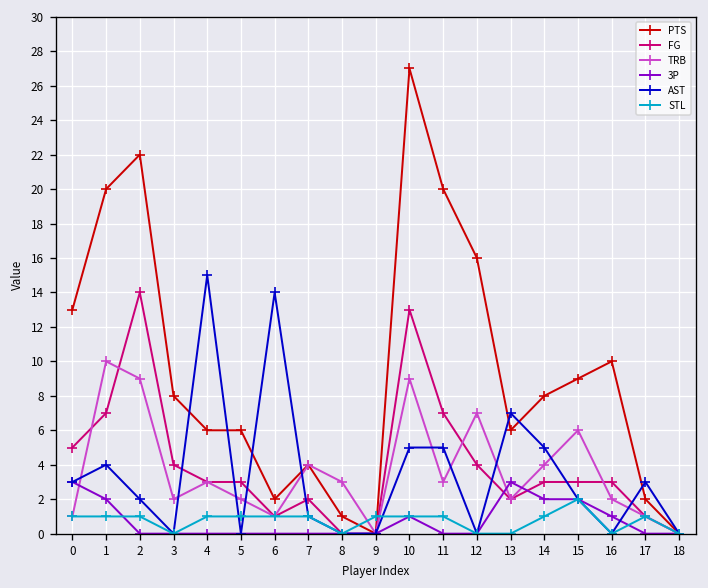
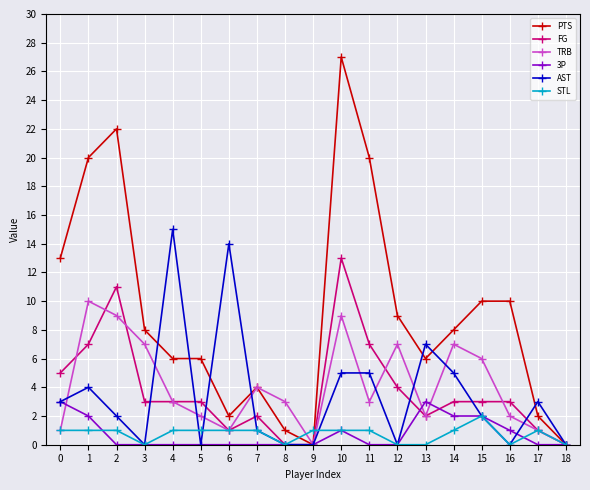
FG, 2: 14 -> 11
FG, 3: 4 -> 3
TRB, 3: 2 -> 7
PTS, 12: 16 -> 9
TRB, 14: 4 -> 7
PTS, 15: 9 -> 10
